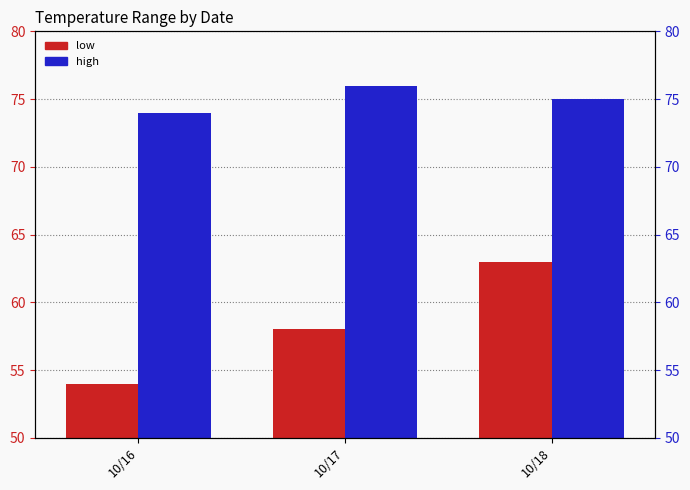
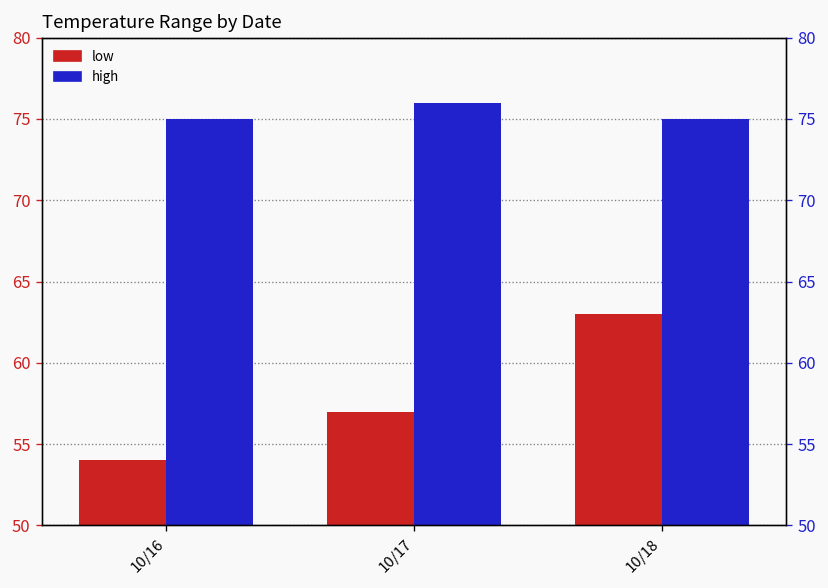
high, 10/16: 74 -> 75
low, 10/17: 58 -> 57
